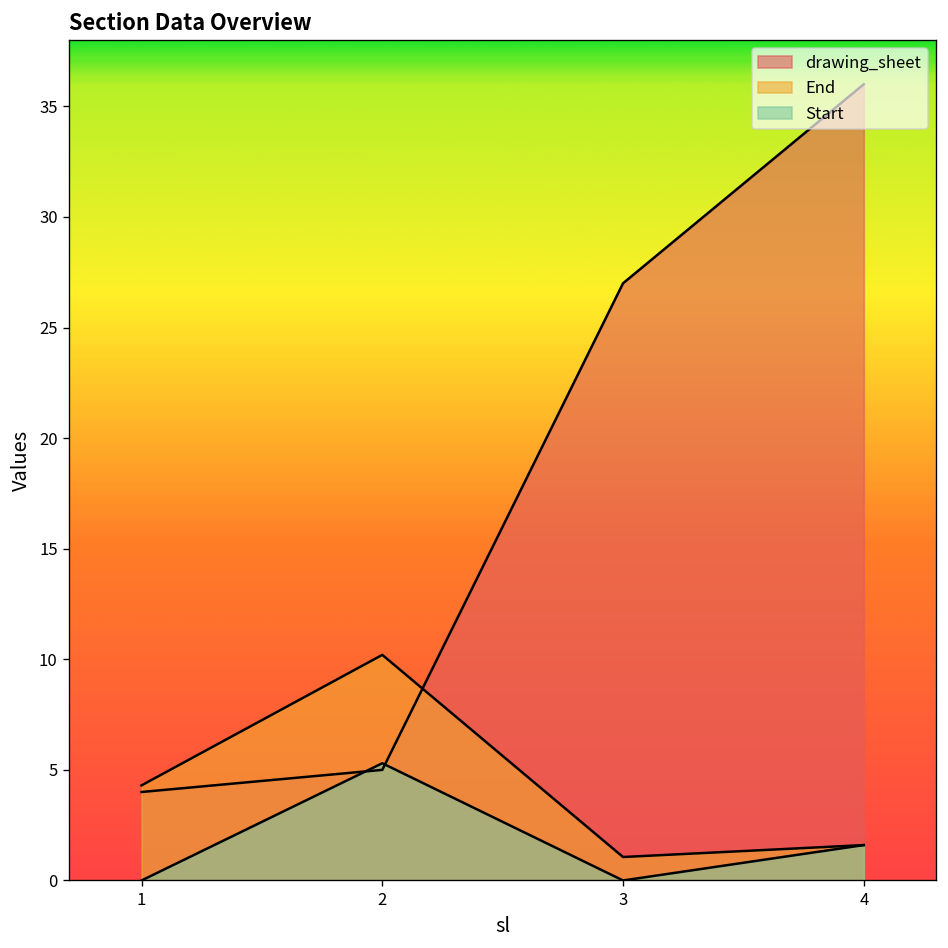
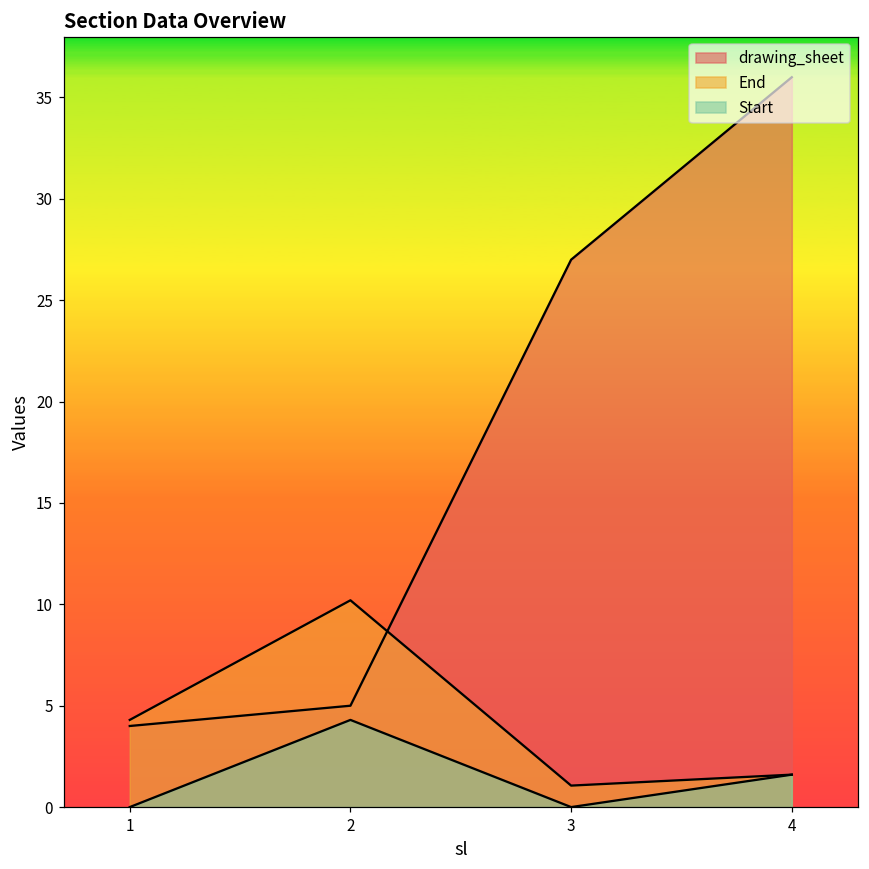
Start, 2: 5.3 -> 4.3
